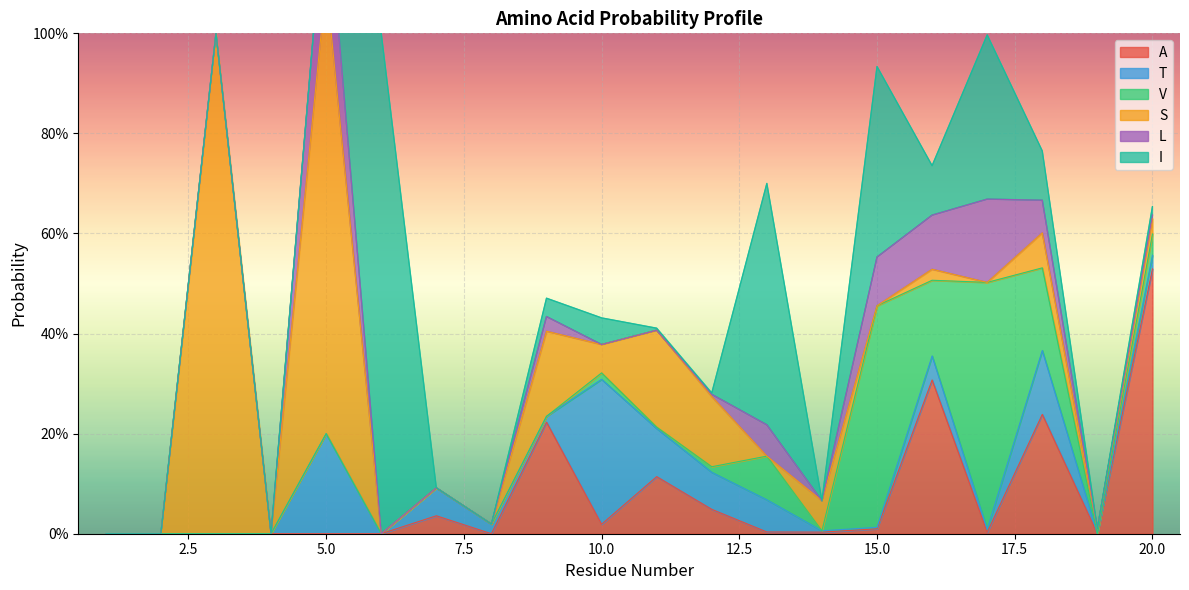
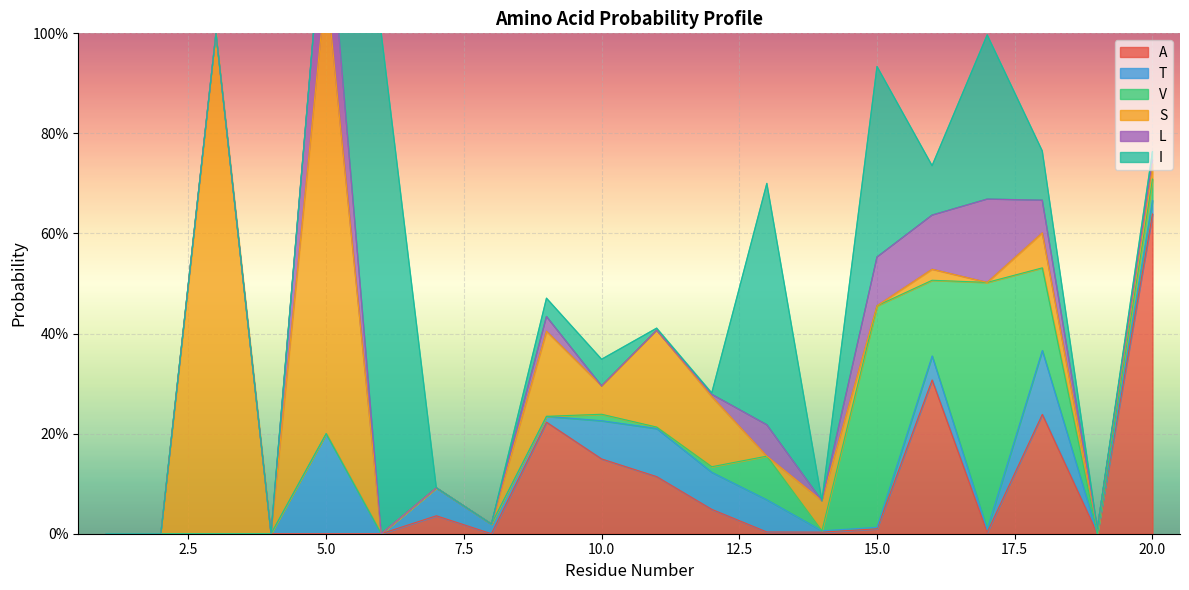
A, 10.0: 2% -> 15%
T, 10.0: 29% -> 8%
A, 20.0: 53% -> 64%
